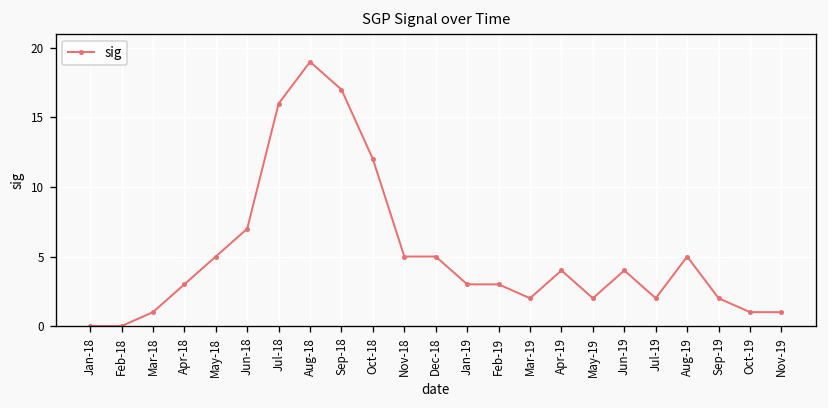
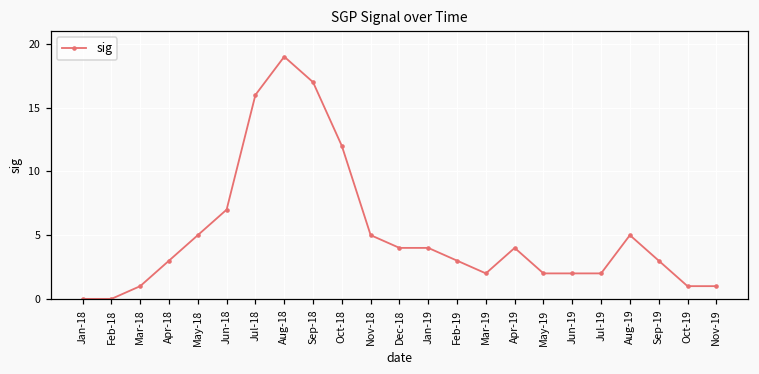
Dec-18: 5 -> 4
Jan-19: 3 -> 4
Jun-19: 4 -> 2
Sep-19: 2 -> 3
